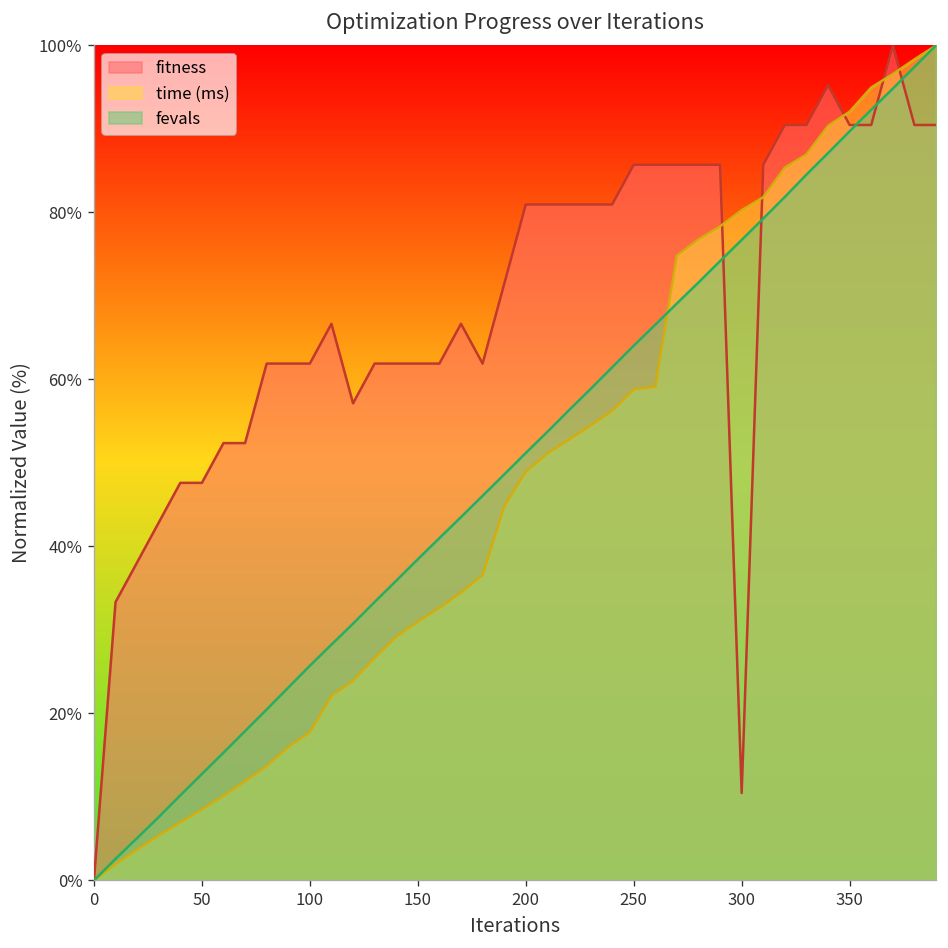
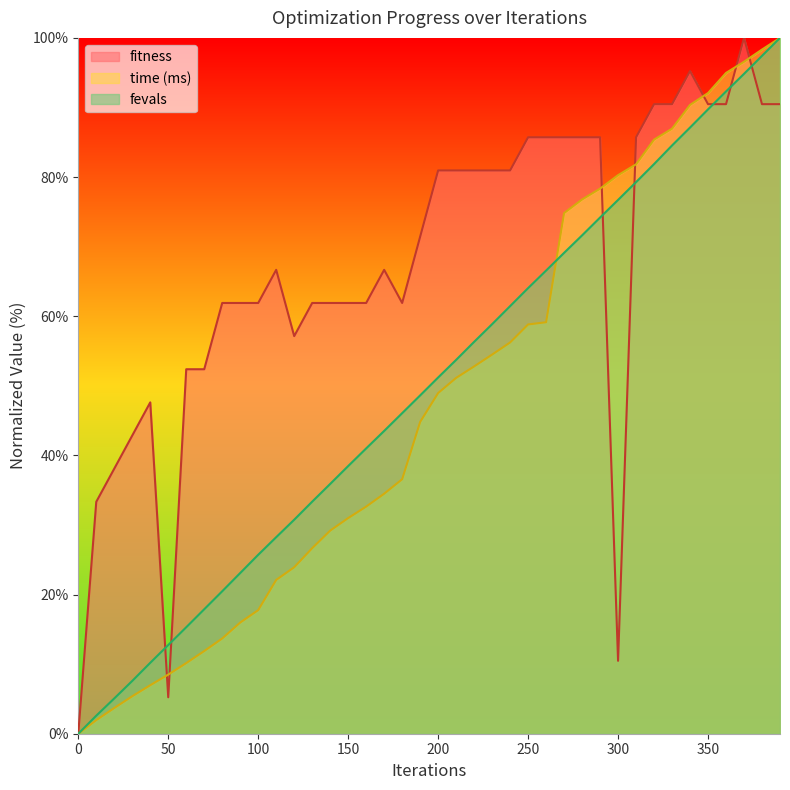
fitness, 50: 48% -> 5%
